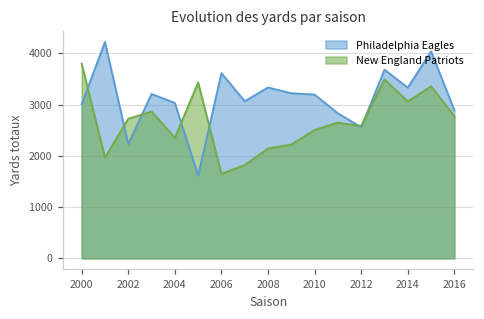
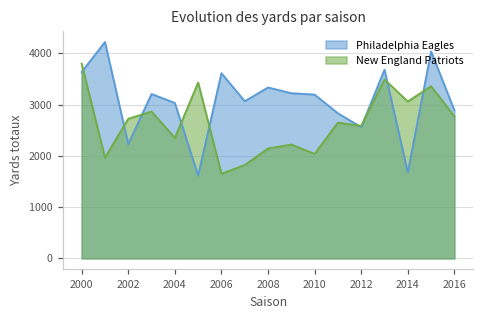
Philadelphia Eagles, 2000: 3000 -> 3600
New England Patriots, 2010: 2500 -> 2000
Philadelphia Eagles, 2014: 3300 -> 1700
